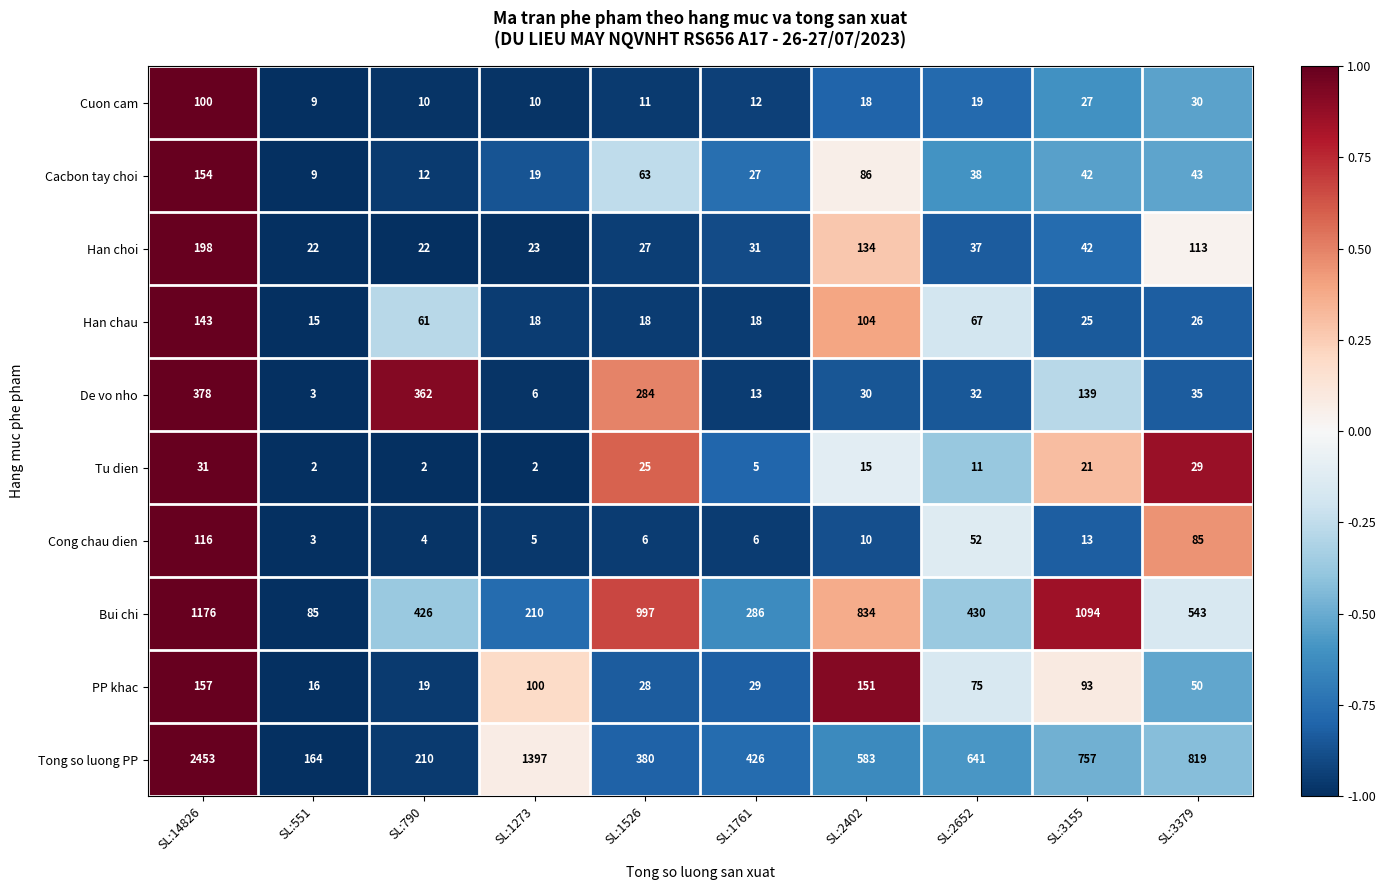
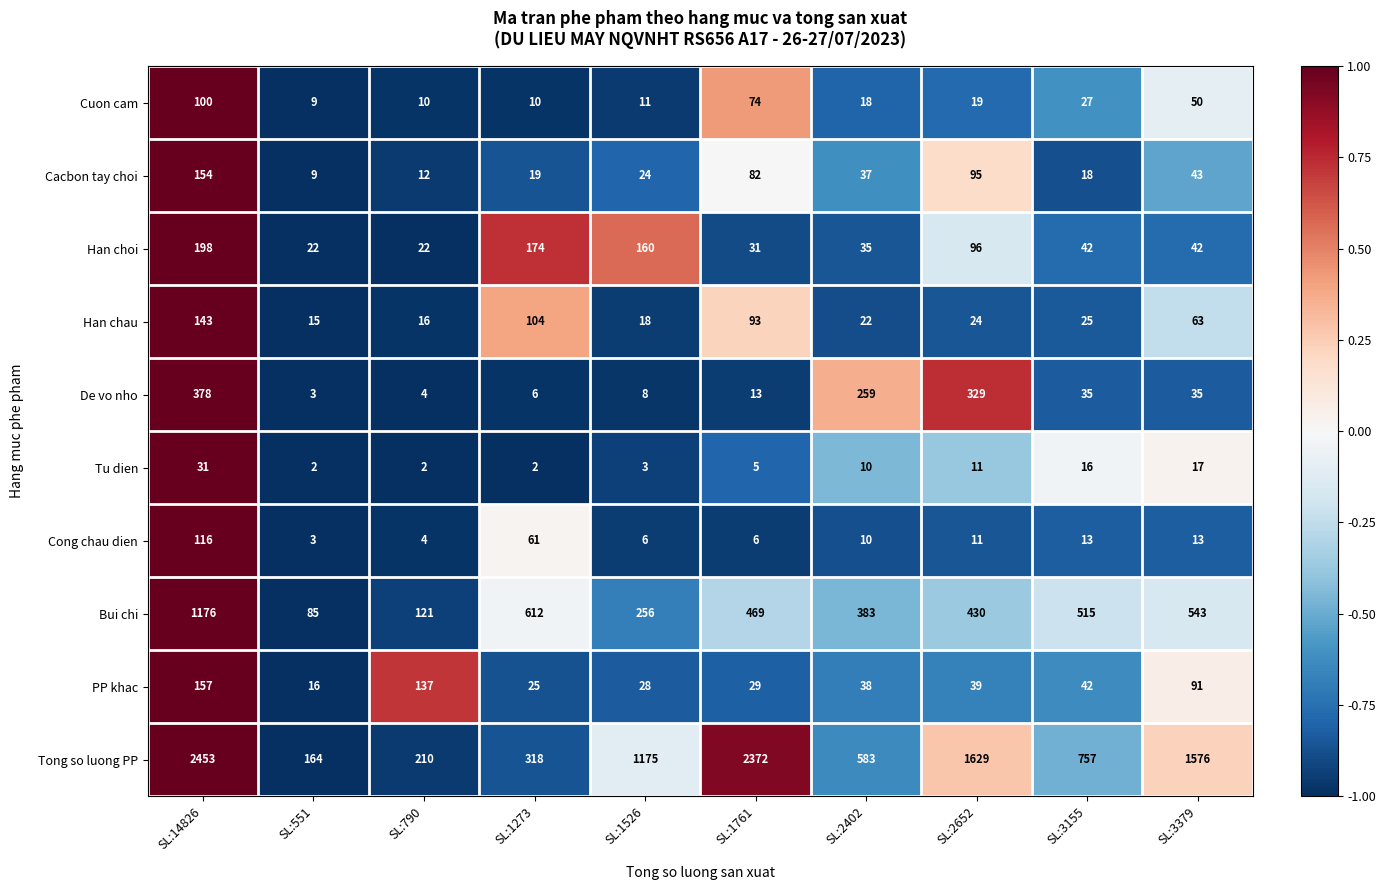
Cuon cam, SL:1761: 12 -> 74
Cuon cam, SL:3379: 30 -> 50
Cacbon tay choi, SL:1526: 63 -> 24
Cacbon tay choi, SL:1761: 27 -> 82
Cacbon tay choi, SL:2402: 86 -> 37
Cacbon tay choi, SL:2652: 38 -> 95
Cacbon tay choi, SL:3155: 42 -> 18
Han choi, SL:1273: 23 -> 174
Han choi, SL:1526: 27 -> 160
Han choi, SL:2402: 134 -> 35
Han choi, SL:2652: 37 -> 96
Han choi, SL:3379: 113 -> 42
Han chau, SL:790: 61 -> 16
Han chau, SL:1273: 18 -> 104
Han chau, SL:1761: 18 -> 93
Han chau, SL:2402: 104 -> 22
Han chau, SL:2652: 67 -> 24
Han chau, SL:3379: 26 -> 63
De vo nho, SL:790: 362 -> 4
De vo nho, SL:1526: 284 -> 8
De vo nho, SL:2402: 30 -> 259
De vo nho, SL:2652: 32 -> 329
De vo nho, SL:3155: 139 -> 35
Tu dien, SL:1526: 25 -> 3
Tu dien, SL:2402: 15 -> 10
Tu dien, SL:3155: 21 -> 16
Tu dien, SL:3379: 29 -> 17
Cong chau dien, SL:1273: 5 -> 61
Cong chau dien, SL:2652: 52 -> 11
Cong chau dien, SL:3379: 85 -> 13
Bui chi, SL:790: 426 -> 121
Bui chi, SL:1273: 210 -> 612
Bui chi, SL:1526: 997 -> 256
Bui chi, SL:1761: 286 -> 469
Bui chi, SL:2402: 834 -> 383
Bui chi, SL:3155: 1094 -> 515
PP khac, SL:790: 19 -> 137
PP khac, SL:1273: 100 -> 25
PP khac, SL:2402: 151 -> 38
PP khac, SL:2652: 75 -> 39
PP khac, SL:3155: 93 -> 42
PP khac, SL:3379: 50 -> 91
Tong so luong PP, SL:1273: 1397 -> 318
Tong so luong PP, SL:1526: 380 -> 1175
Tong so luong PP, SL:1761: 426 -> 2372
Tong so luong PP, SL:2652: 641 -> 1629
Tong so luong PP, SL:3379: 819 -> 1576
